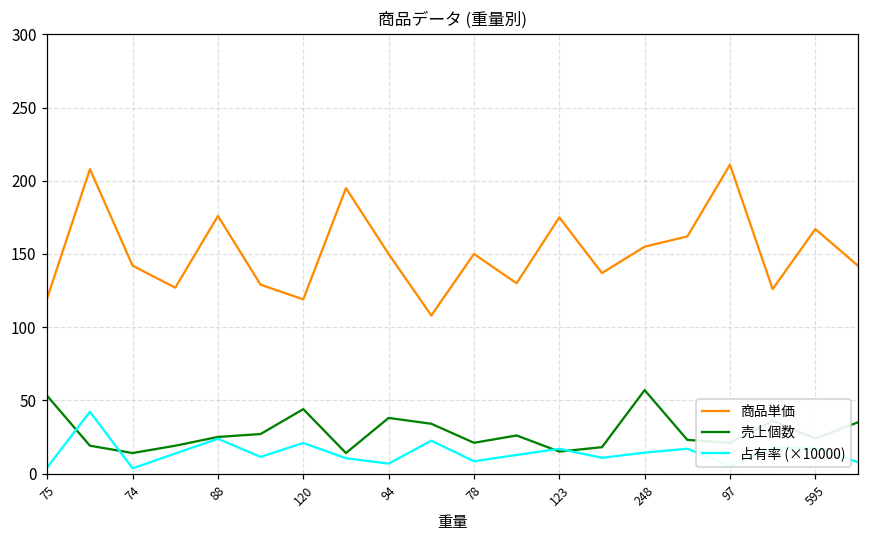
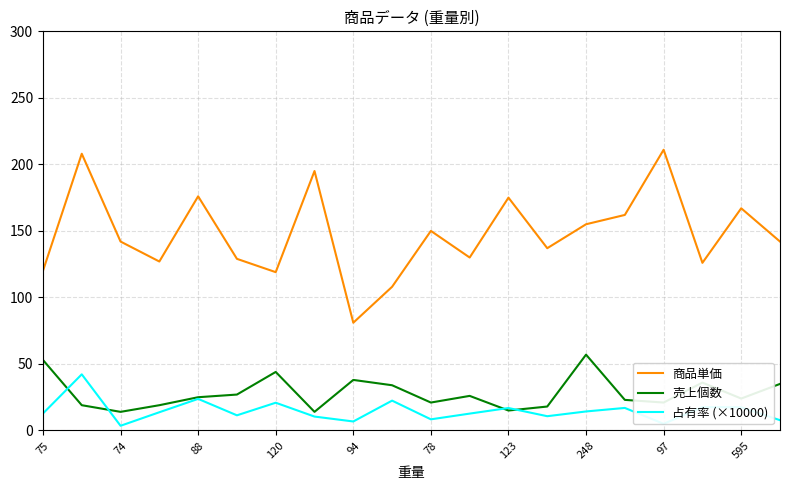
占有率 (×10000), 75: 4 -> 13
商品単価, 94: 150 -> 81
